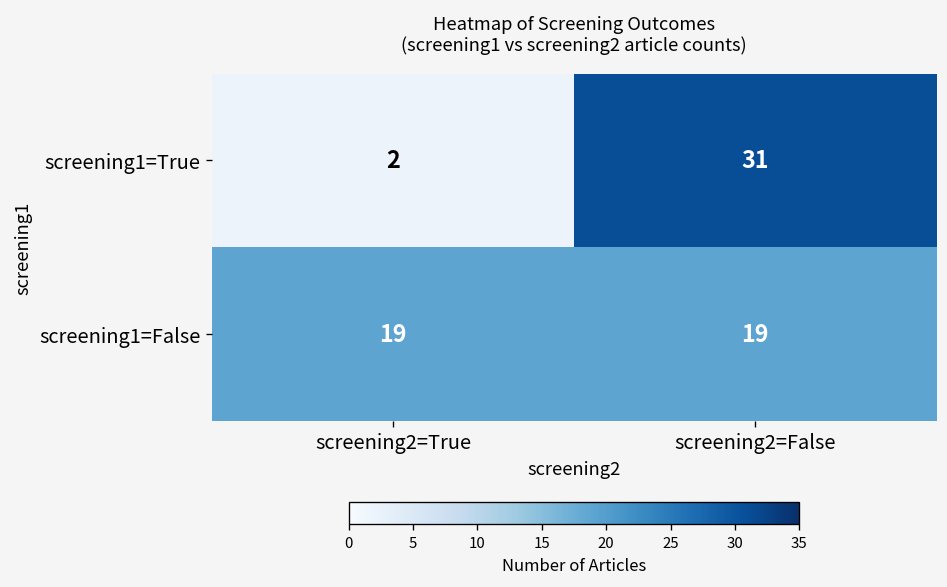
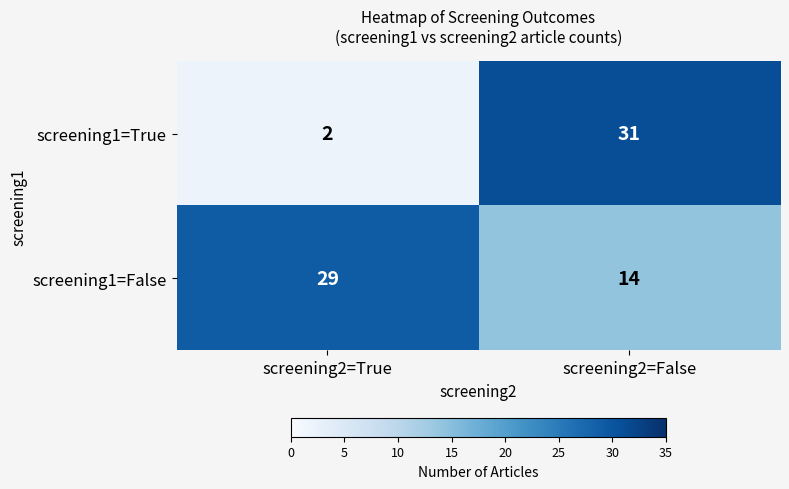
screening1=False, screening2=True: 19 -> 29
screening1=False, screening2=False: 19 -> 14
